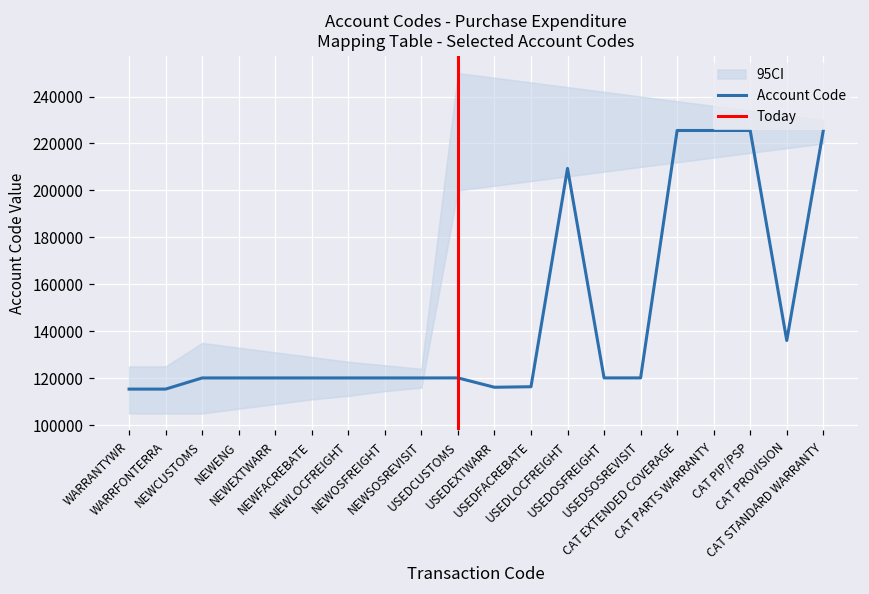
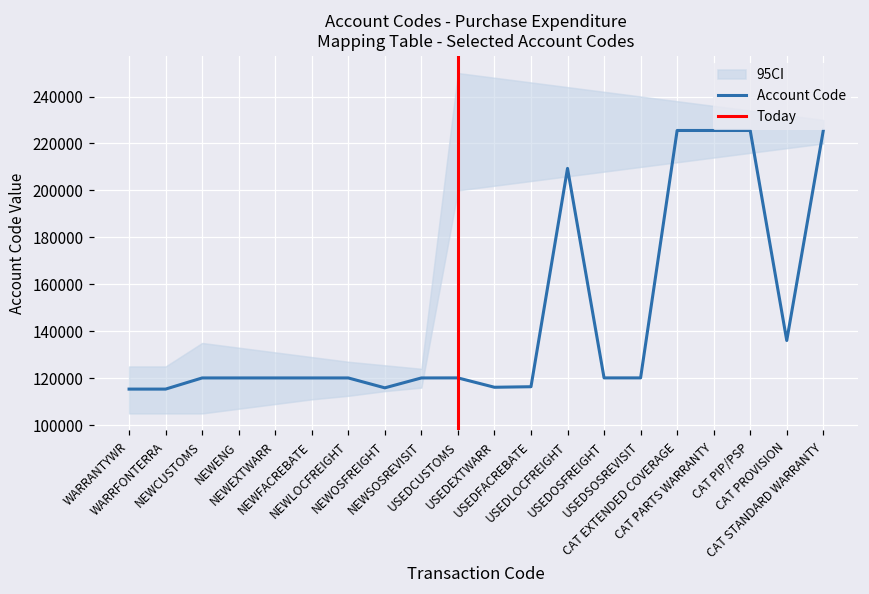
Account Code, NEWOSFREIGHT: 120000 -> 116000
